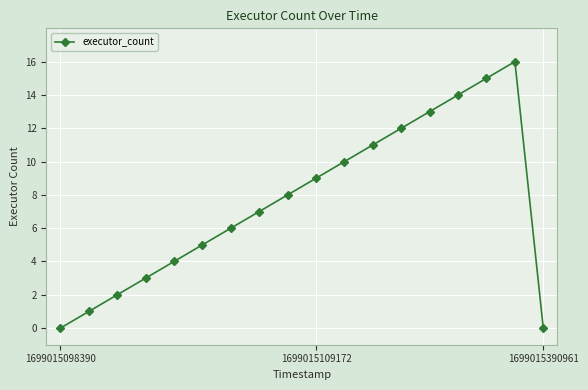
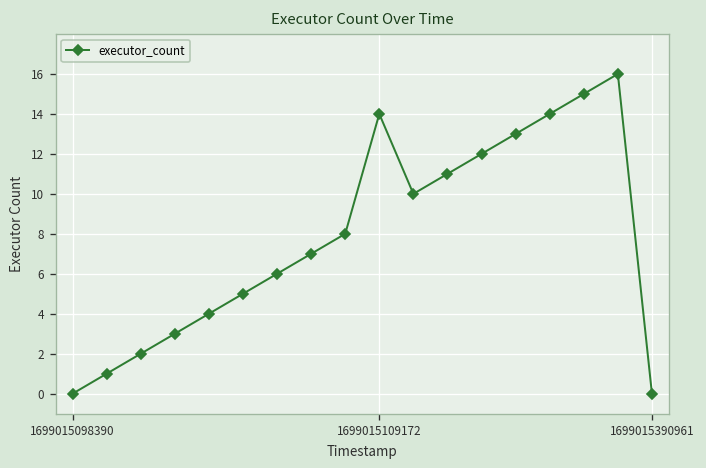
1699015109172: 9 -> 14
